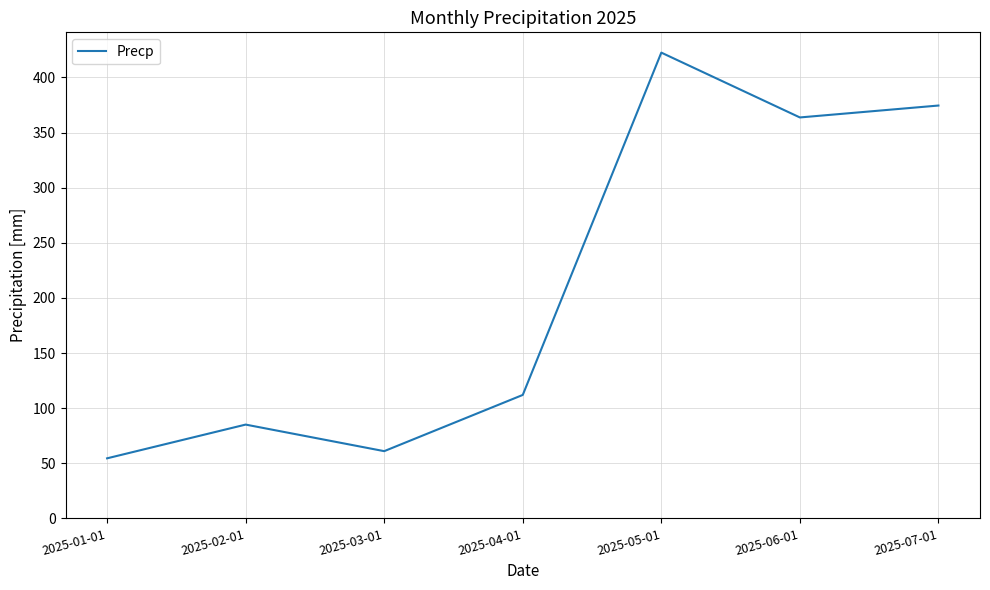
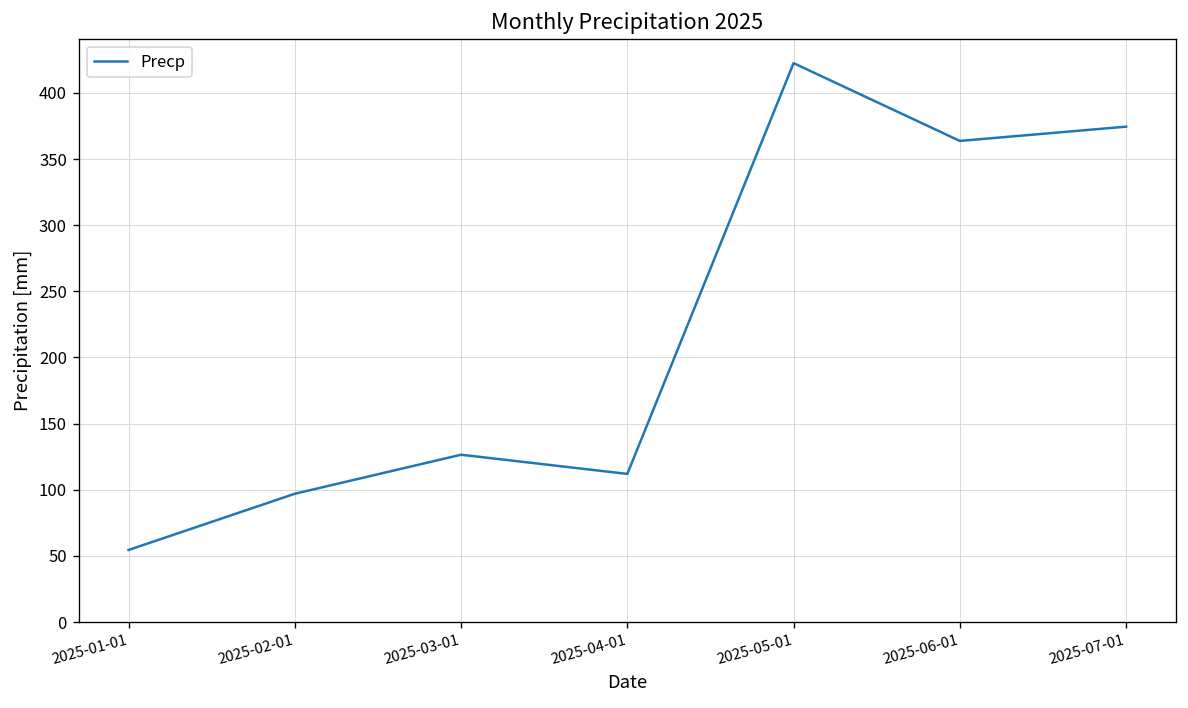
2025-02-01: 85 -> 97
2025-03-01: 61 -> 127
